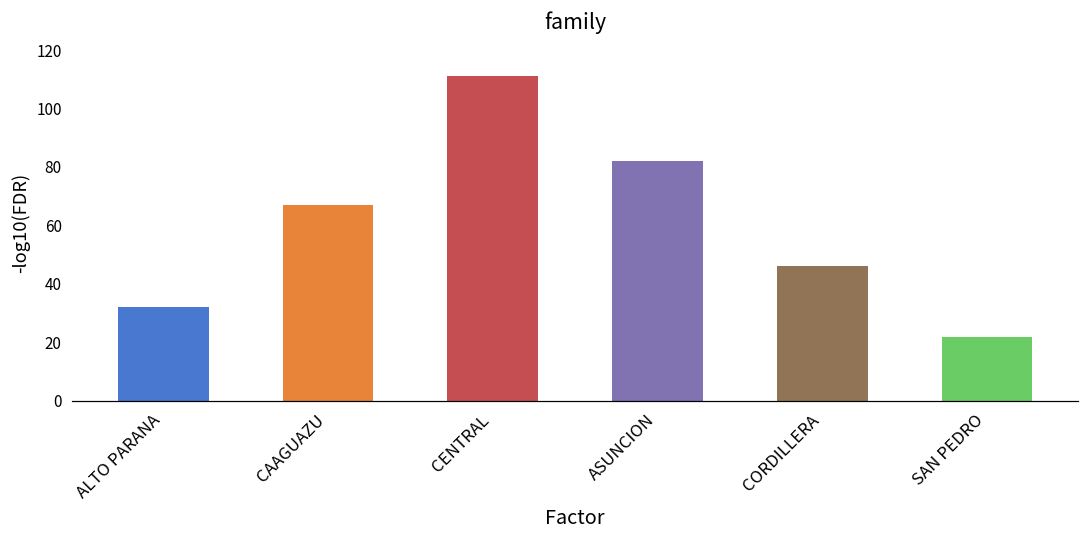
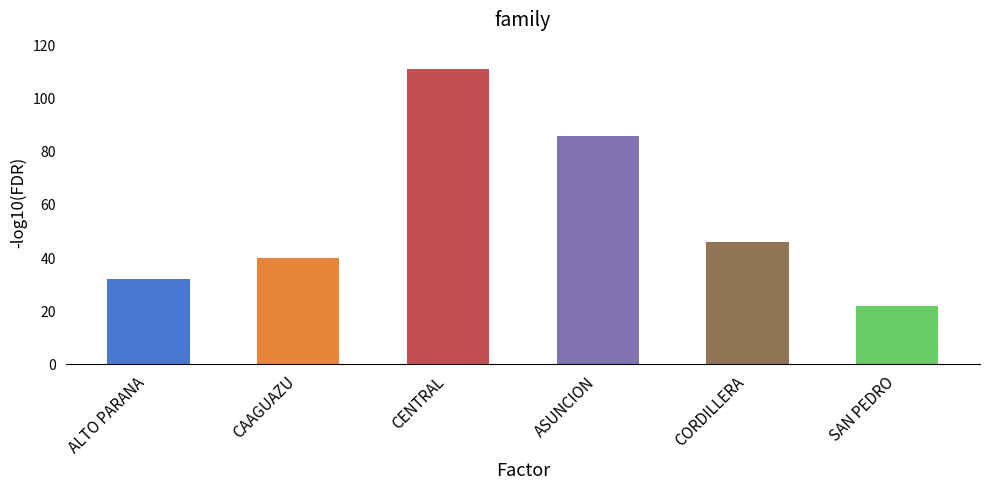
CAAGUAZU: 67 -> 40
ASUNCION: 82 -> 86
